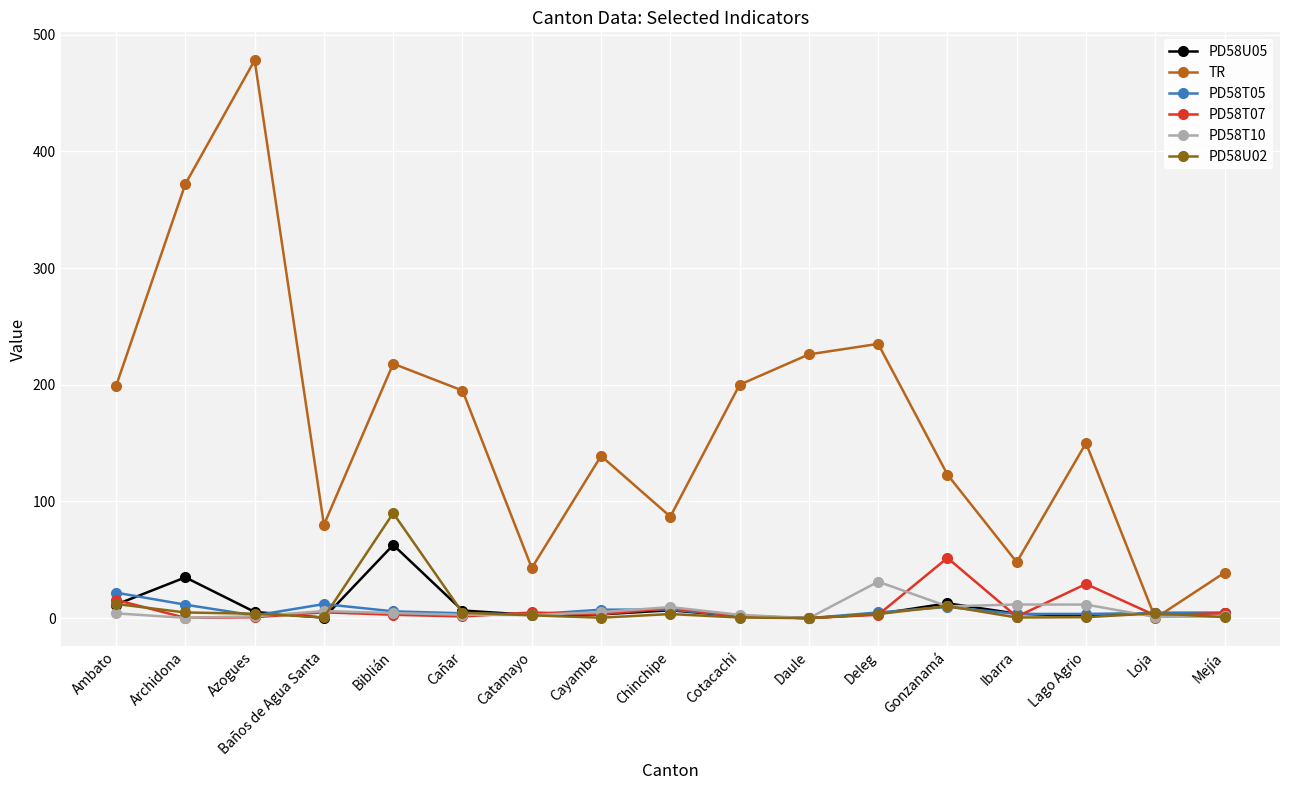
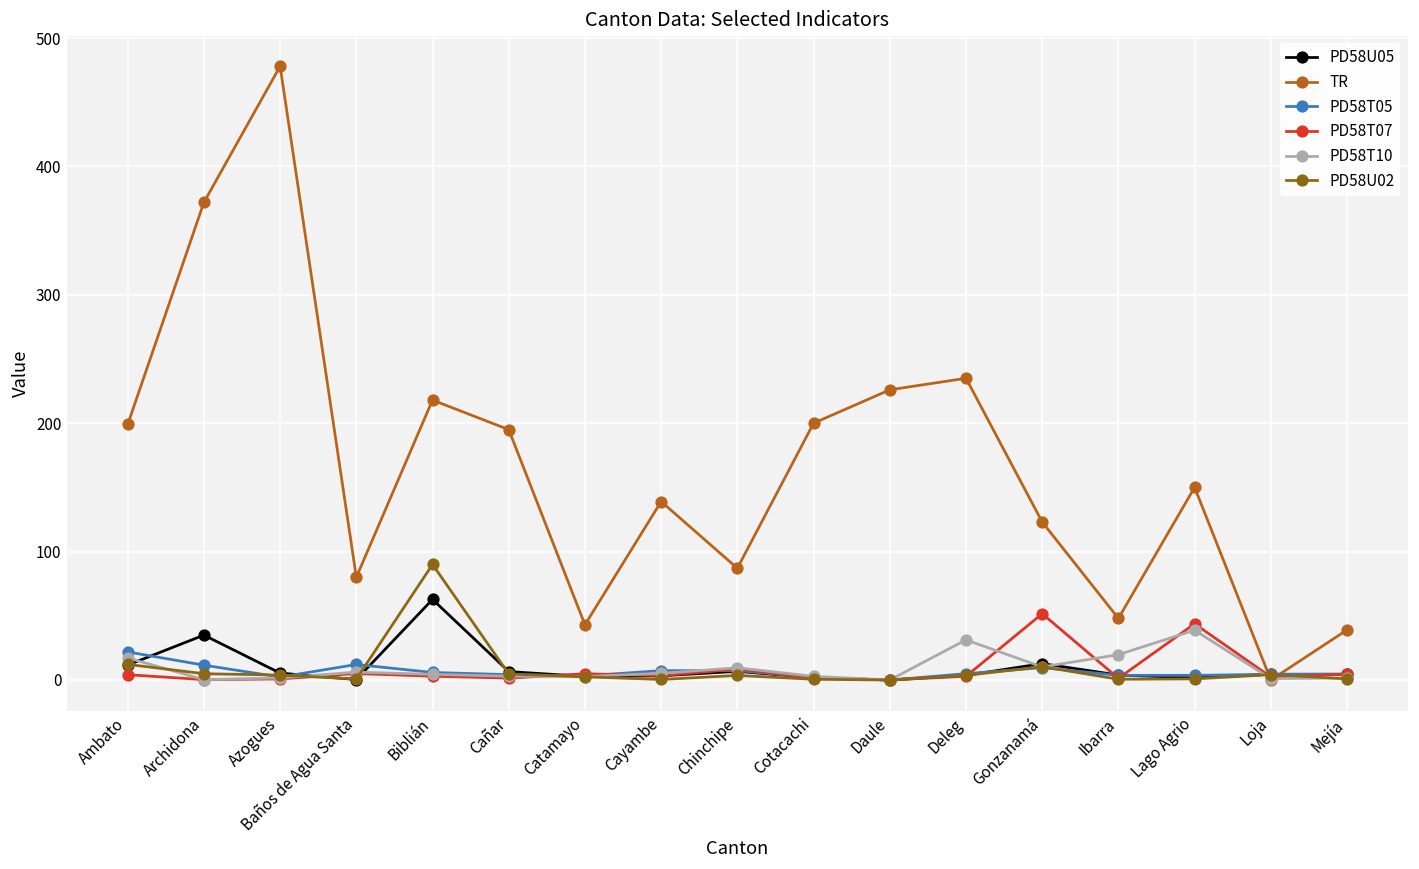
PD58T07, Ambato: 16 -> 4
PD58T10, Ambato: 4 -> 17
PD58T10, Ibarra: 12 -> 20
PD58T07, Lago Agrio: 29 -> 44
PD58T10, Lago Agrio: 12 -> 39
